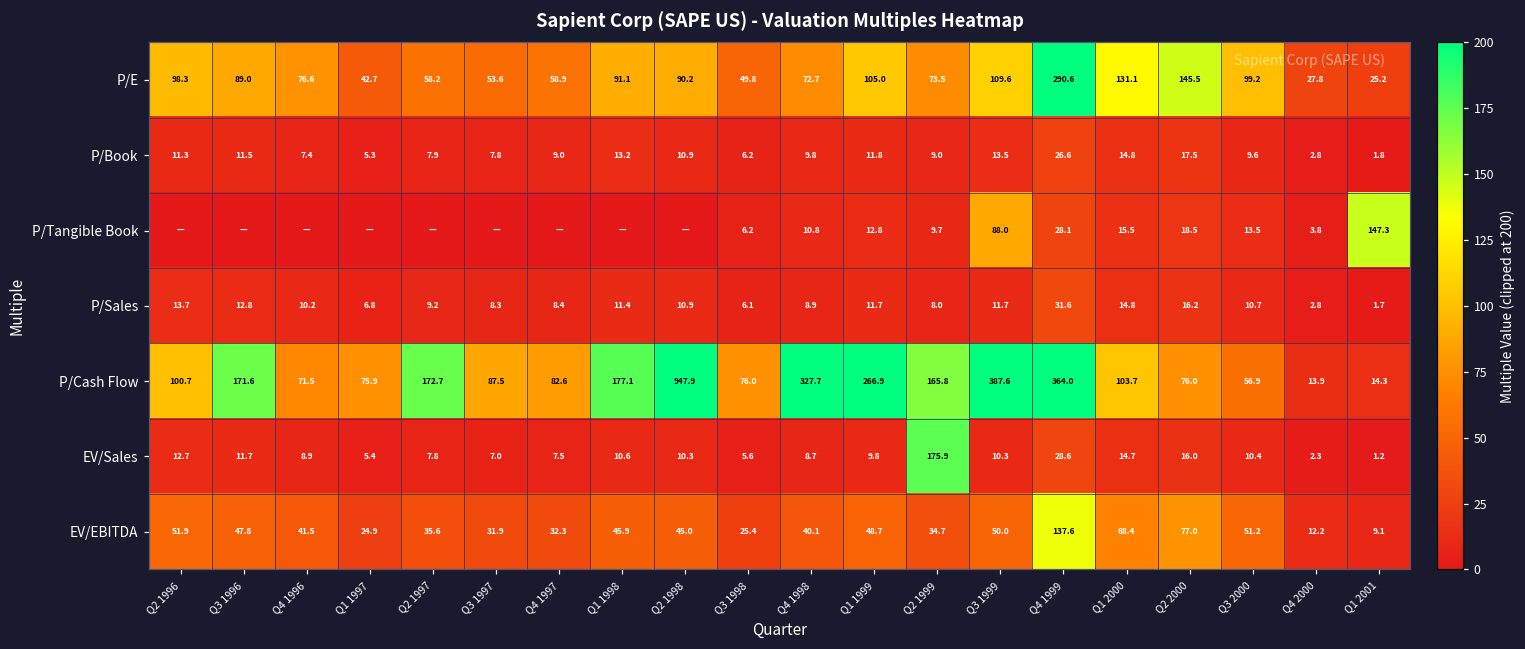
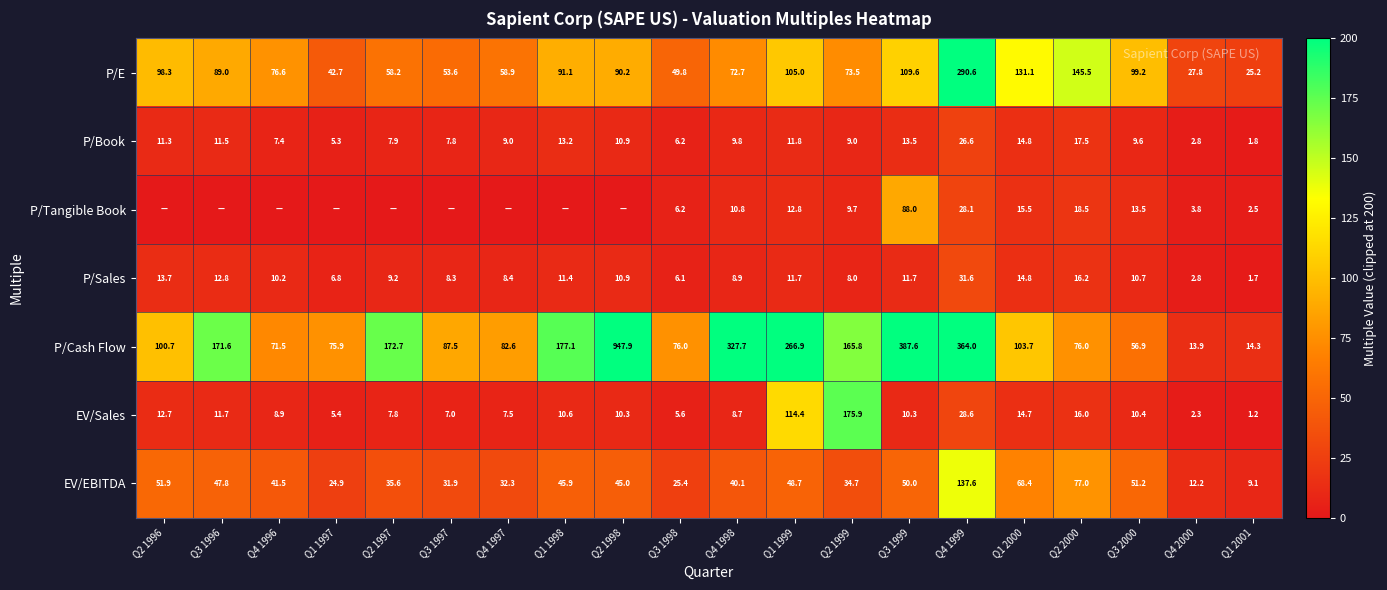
P/Tangible Book, Q1 2001: 147.3 -> 2.5
EV/Sales, Q1 1999: 9.8 -> 114.4
